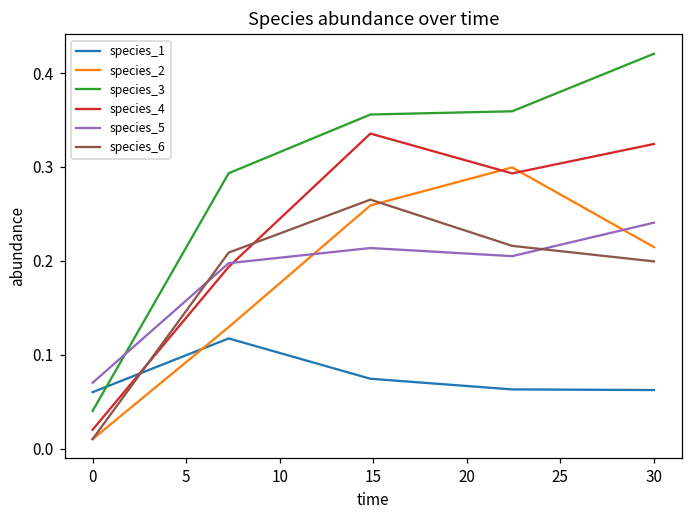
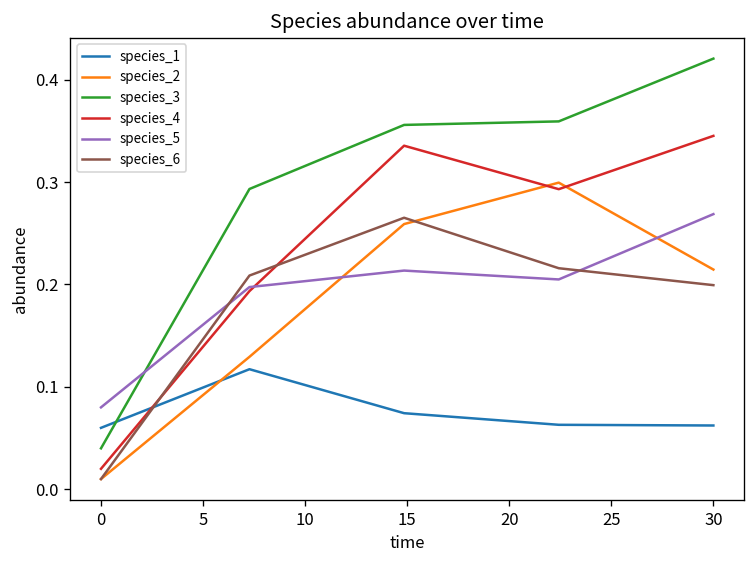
species_5, 0: 0.07 -> 0.08
species_4, 30: 0.32 -> 0.35
species_5, 30: 0.24 -> 0.27
